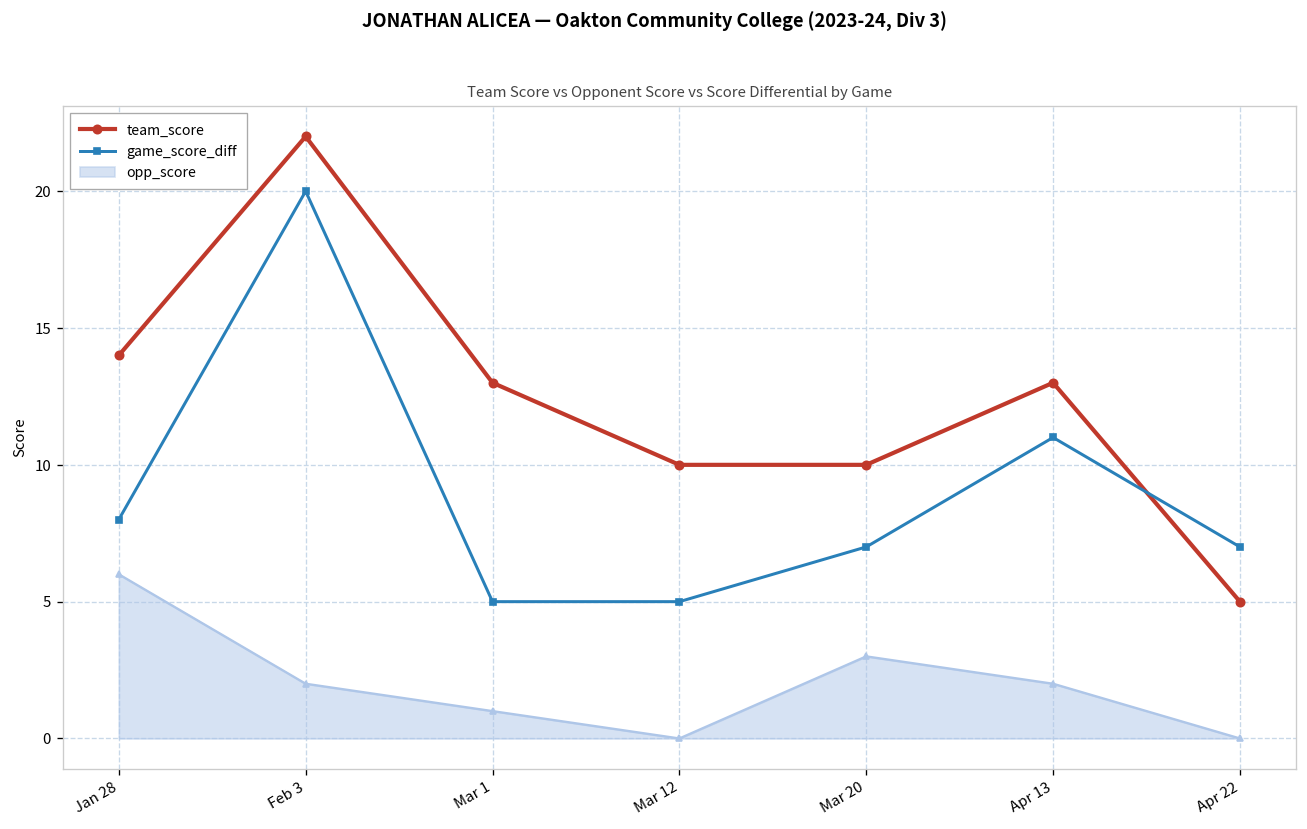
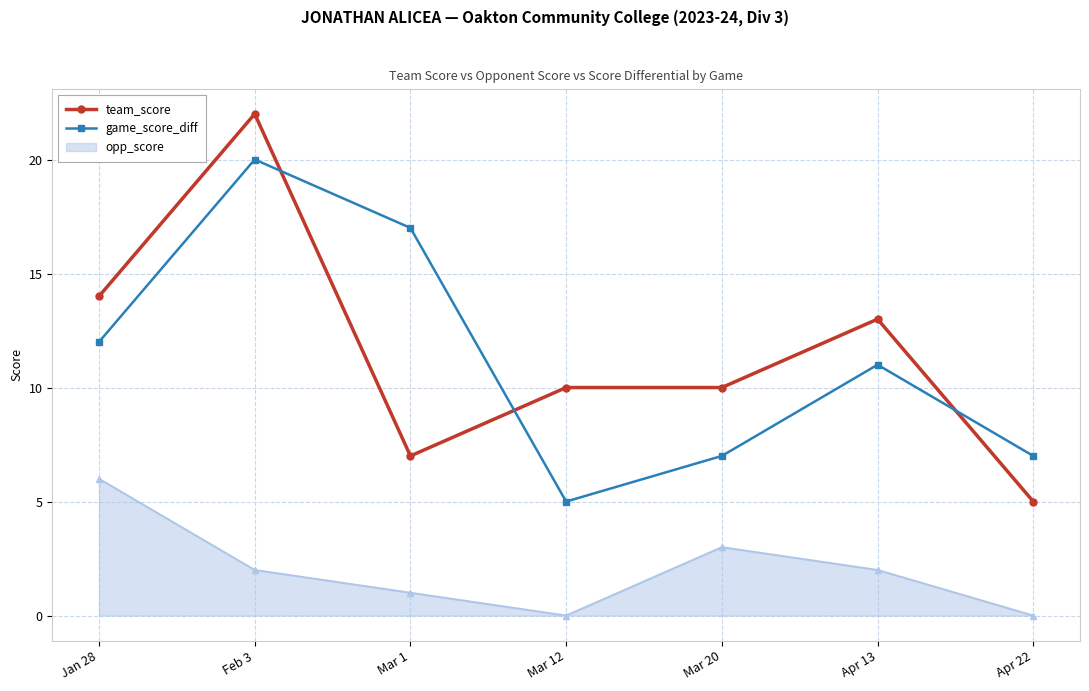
game_score_diff, Jan 28: 8 -> 12
team_score, Mar 1: 13 -> 7
game_score_diff, Mar 1: 5 -> 17
